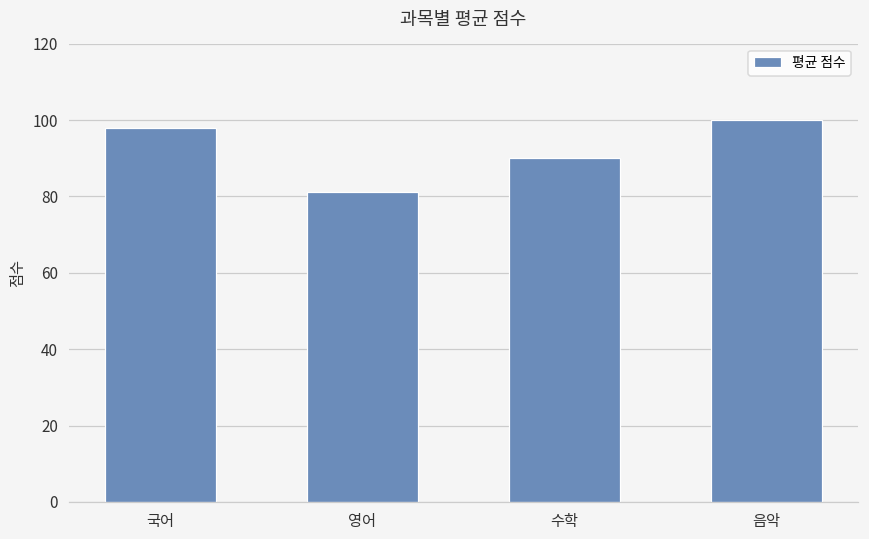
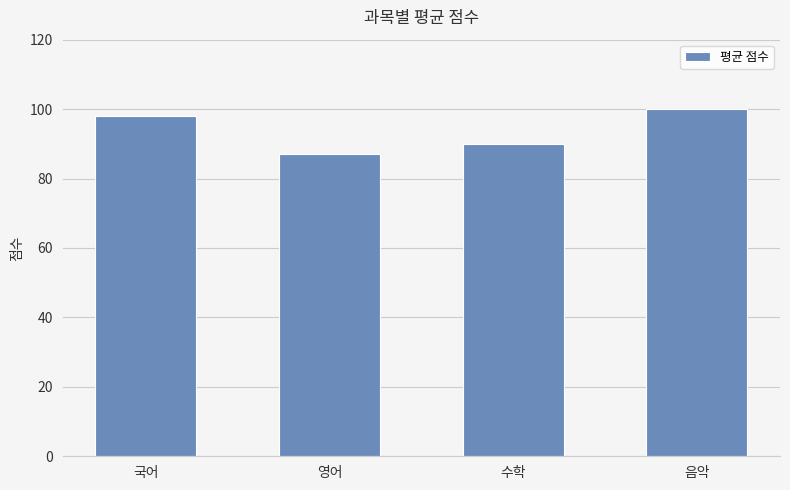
영어: 81 -> 87
